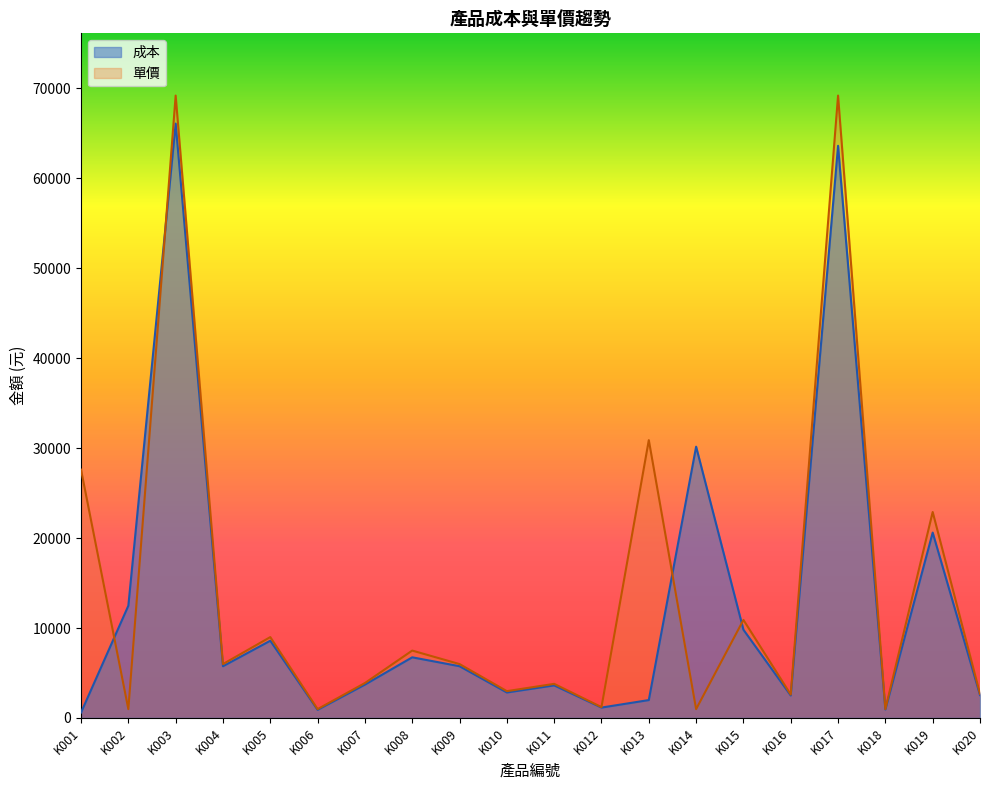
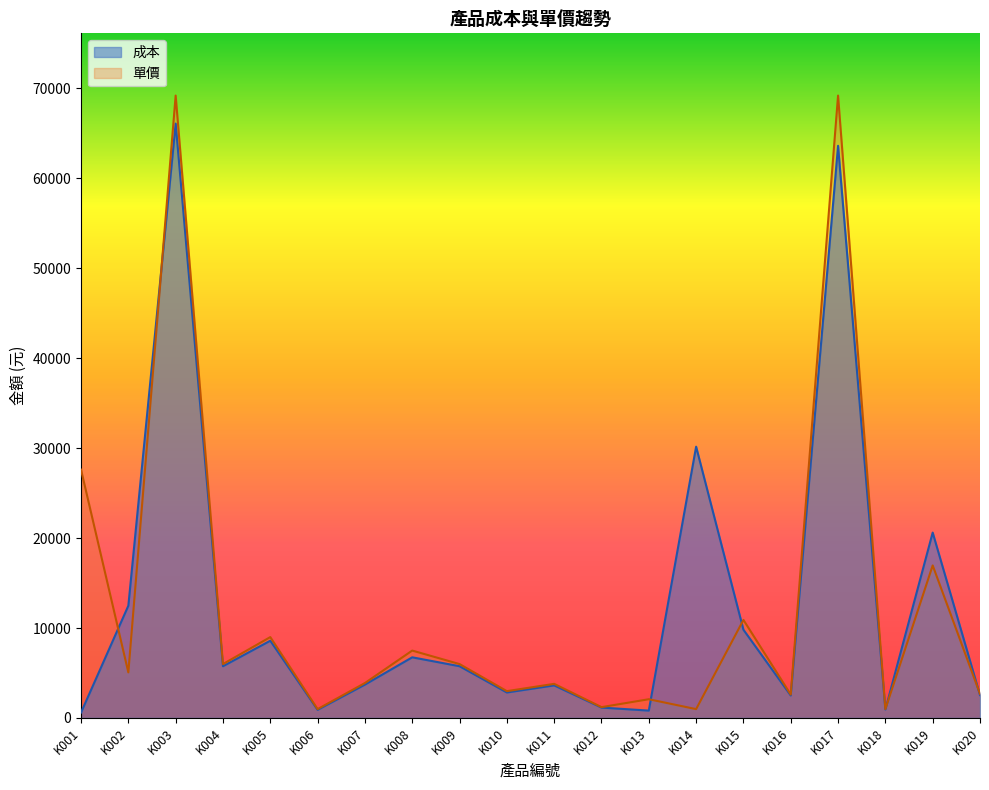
單價, K002: 1000 -> 5000
成本, K013: 2000 -> 1000
單價, K013: 31000 -> 2000
單價, K019: 23000 -> 17000
